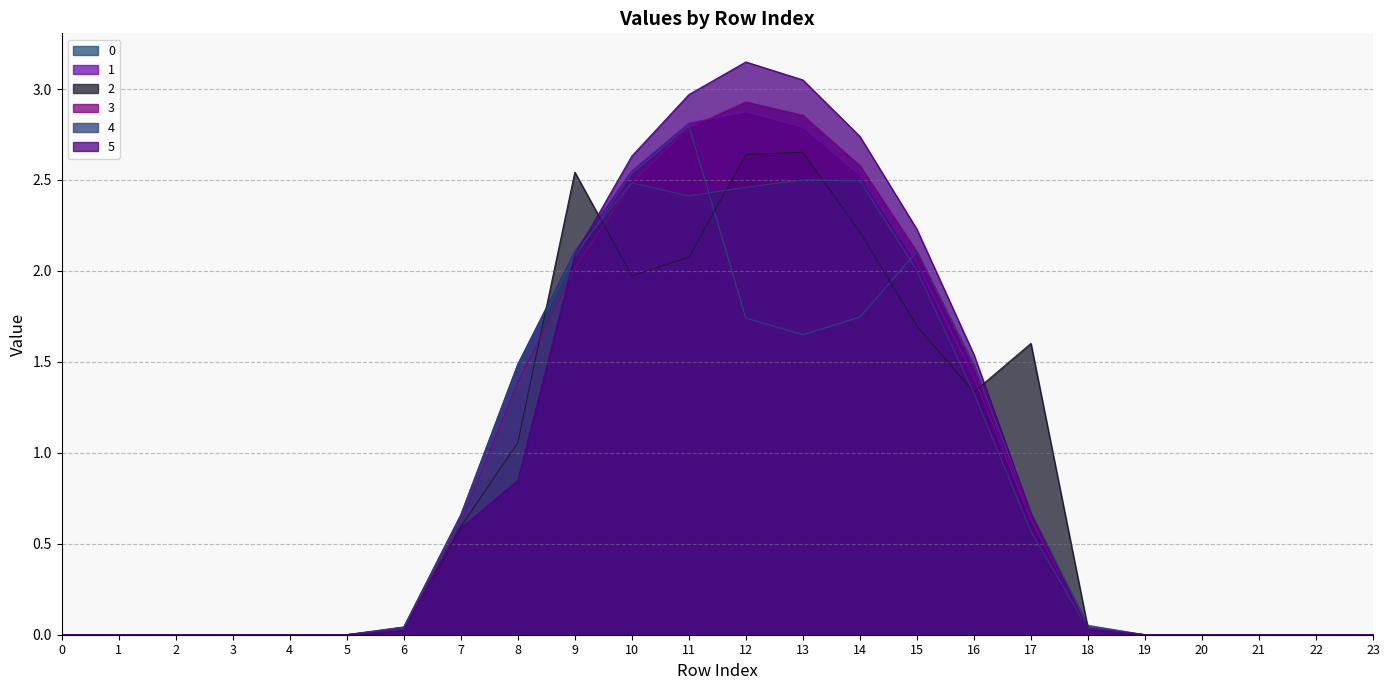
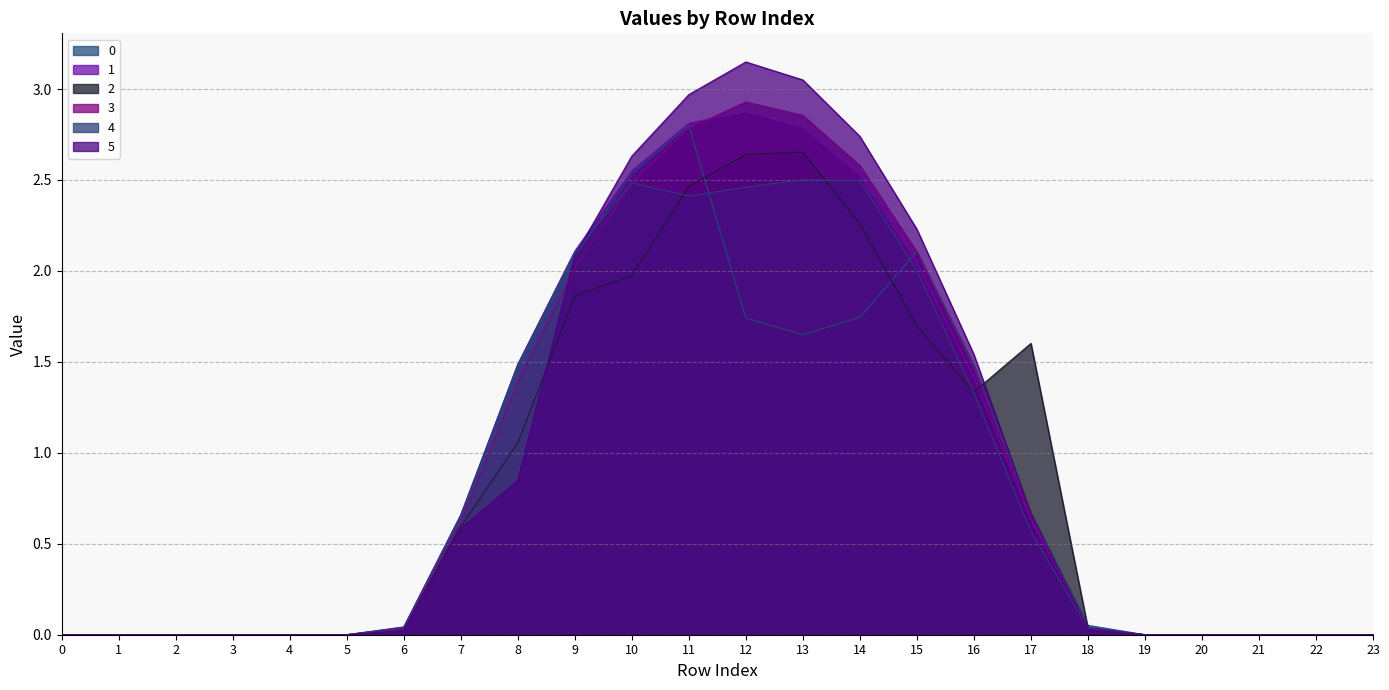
2, 9: 2.54 -> 1.86
2, 11: 2.08 -> 2.47
2, 14: 2.21 -> 2.26
